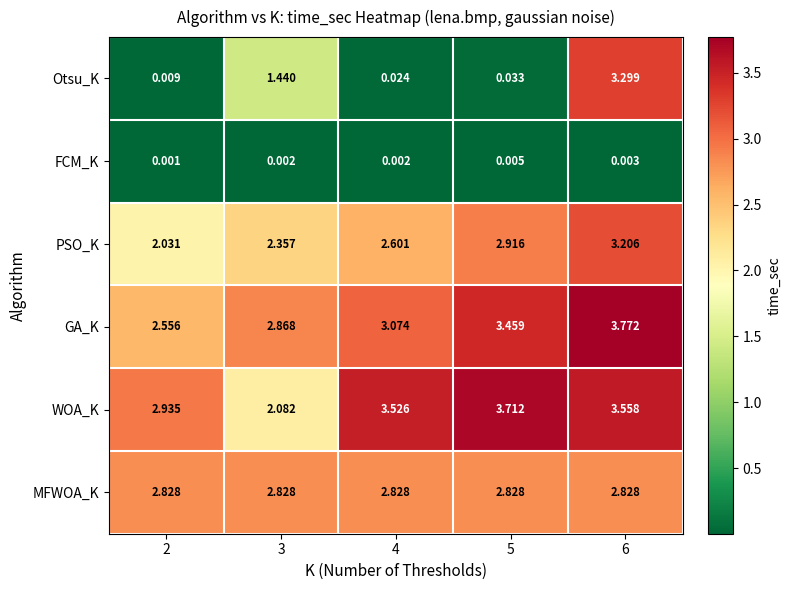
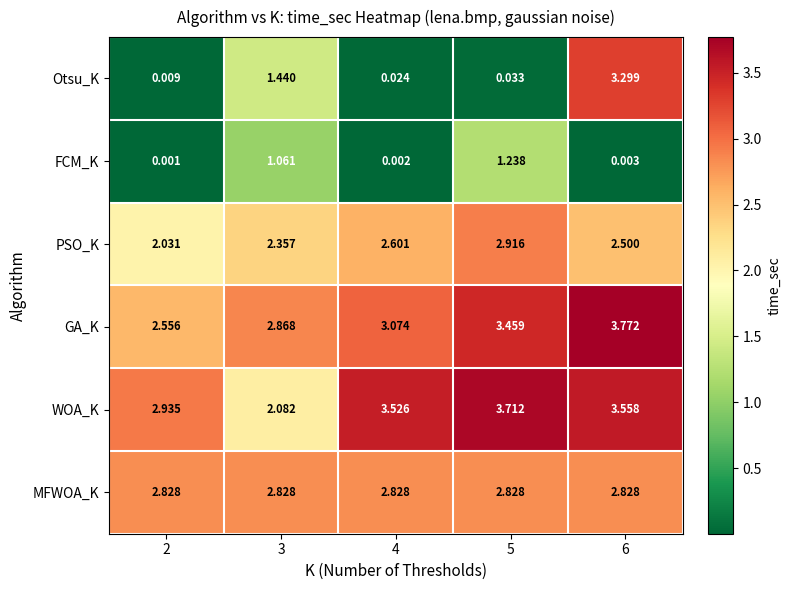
FCM_K, 3: 0.002 -> 1.061
FCM_K, 5: 0.005 -> 1.238
PSO_K, 6: 3.206 -> 2.500
